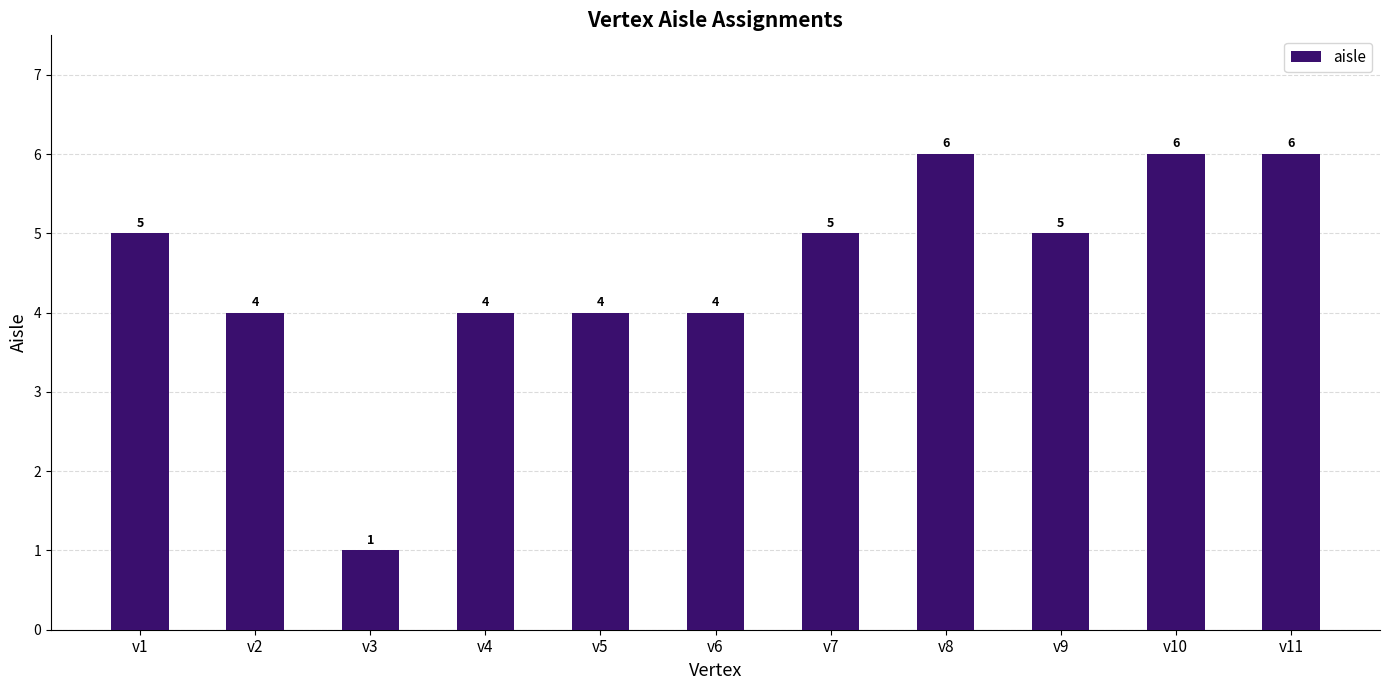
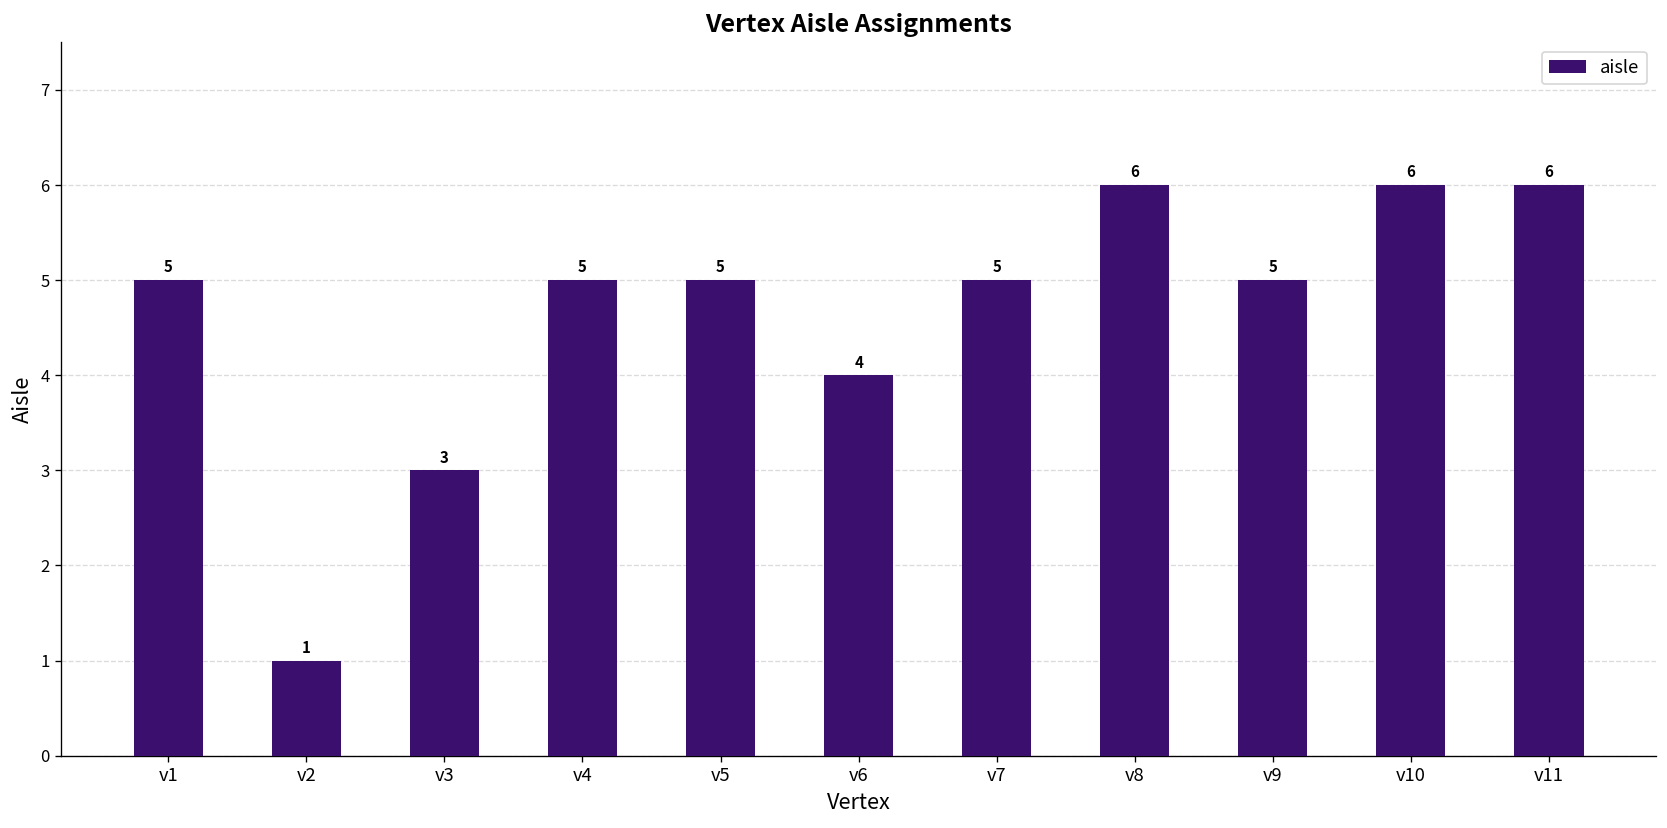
v2: 4 -> 1
v3: 1 -> 3
v4: 4 -> 5
v5: 4 -> 5
